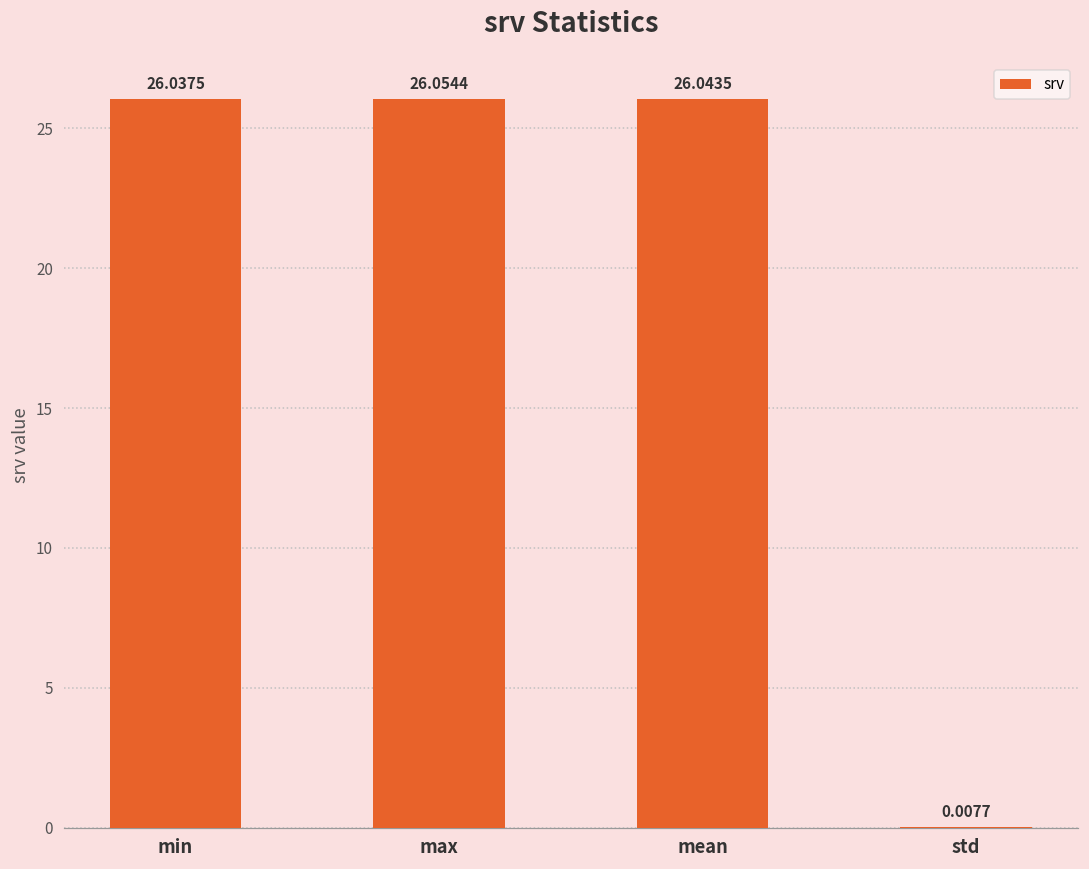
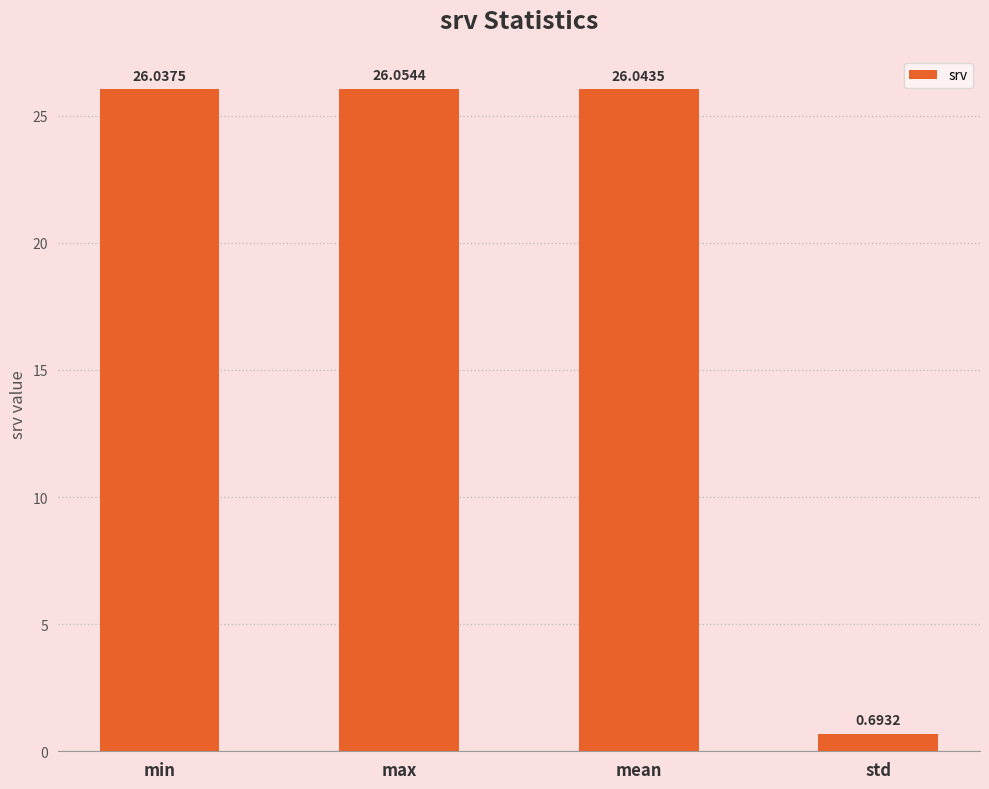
std: 0.0077 -> 0.6932
